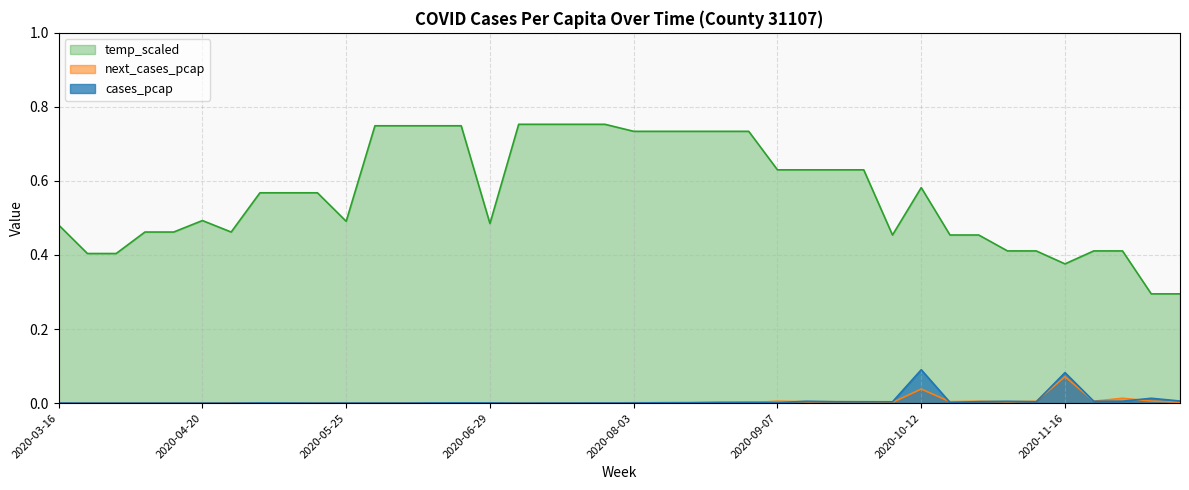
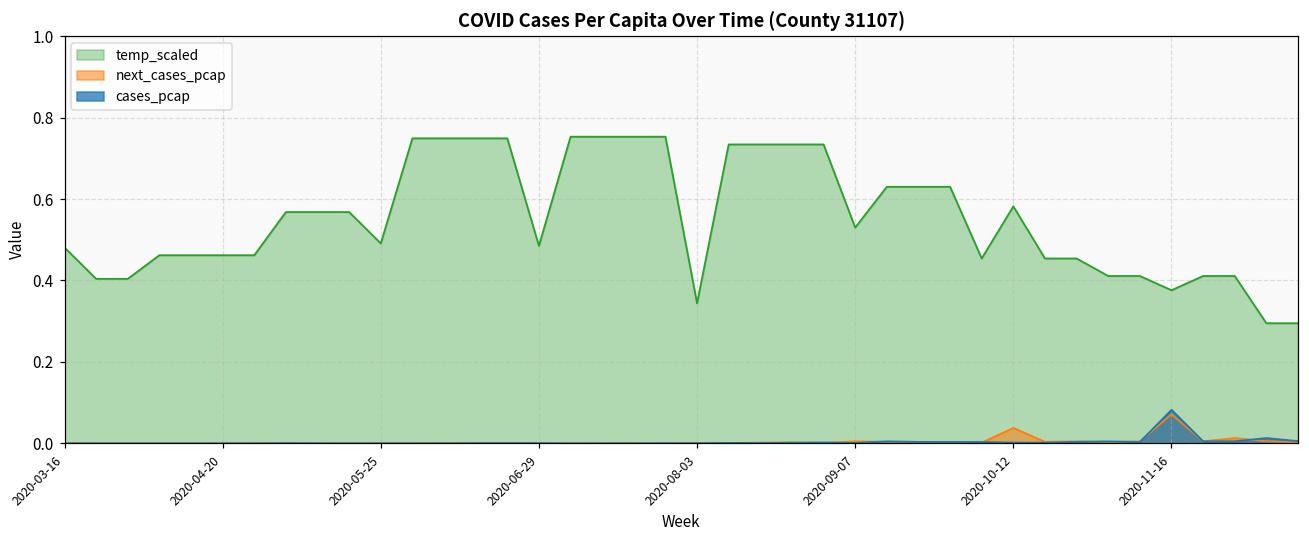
temp_scaled, 2020-04-20: 0.49 -> 0.46
temp_scaled, 2020-08-03: 0.73 -> 0.34
temp_scaled, 2020-09-07: 0.63 -> 0.53
cases_pcap, 2020-10-12: 0.09 -> 0.00
